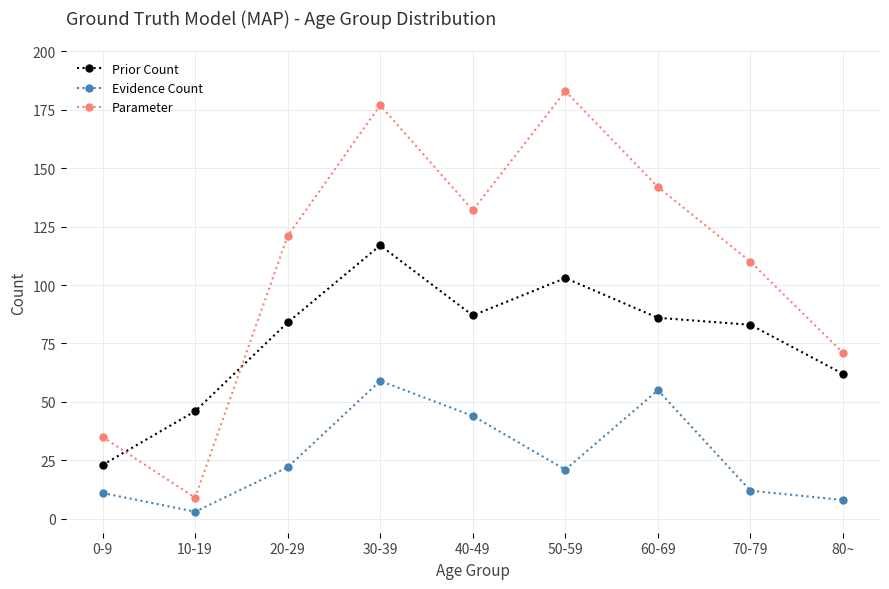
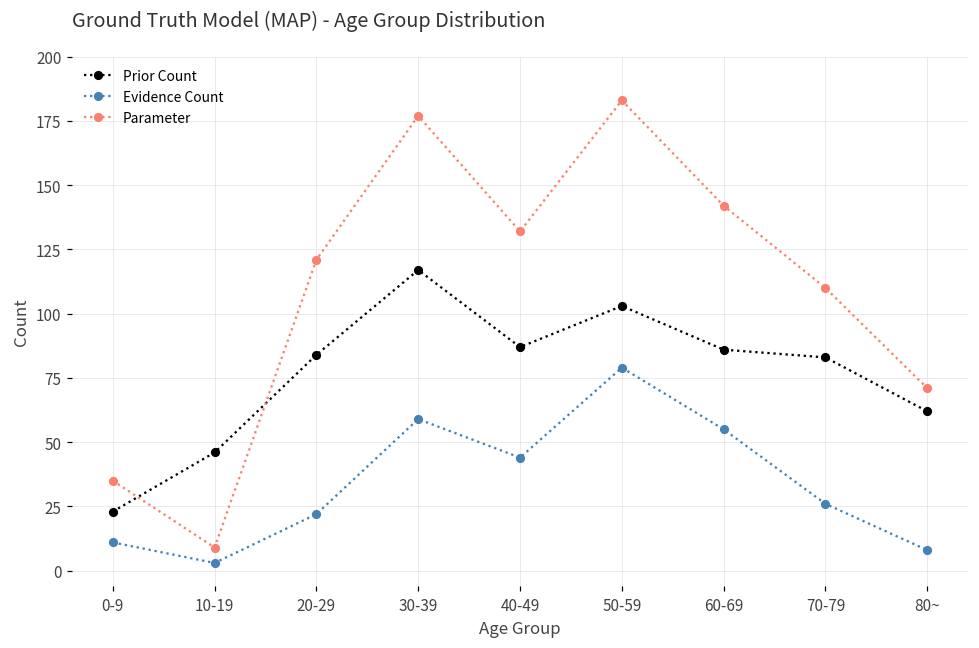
Evidence Count, 50-59: 21 -> 79
Evidence Count, 70-79: 12 -> 26
